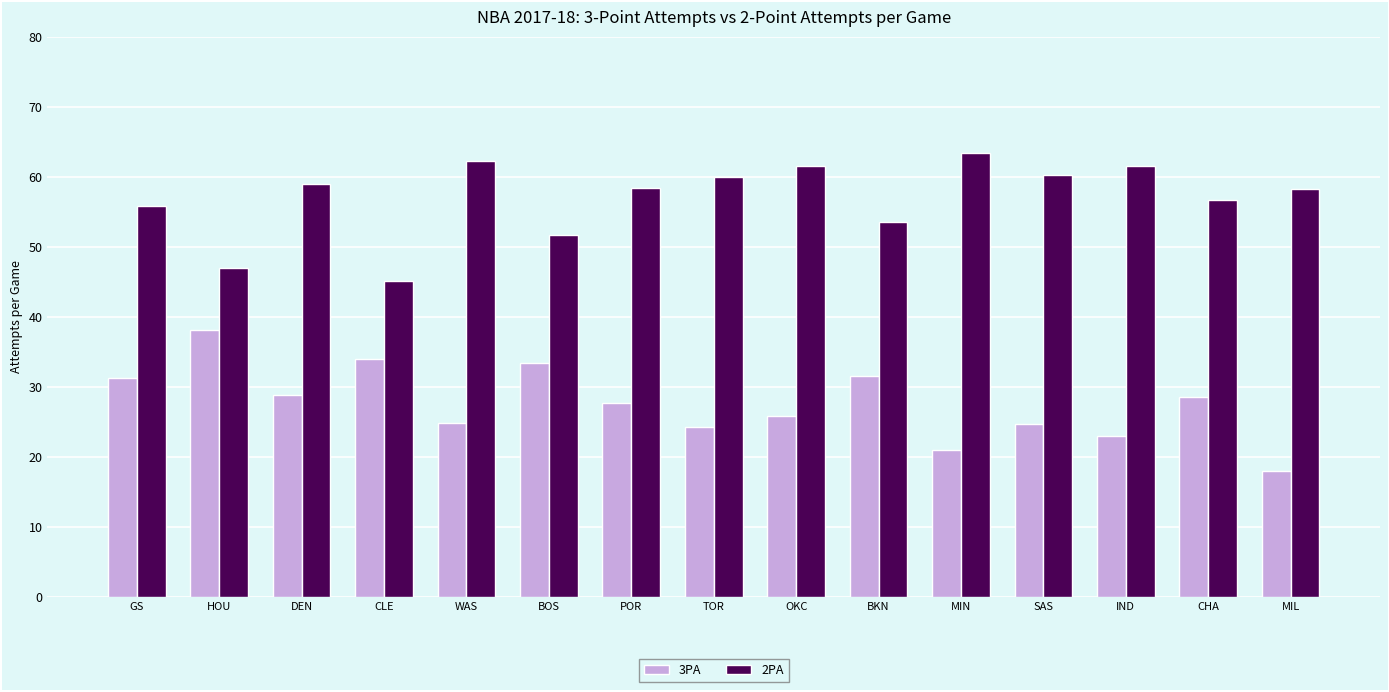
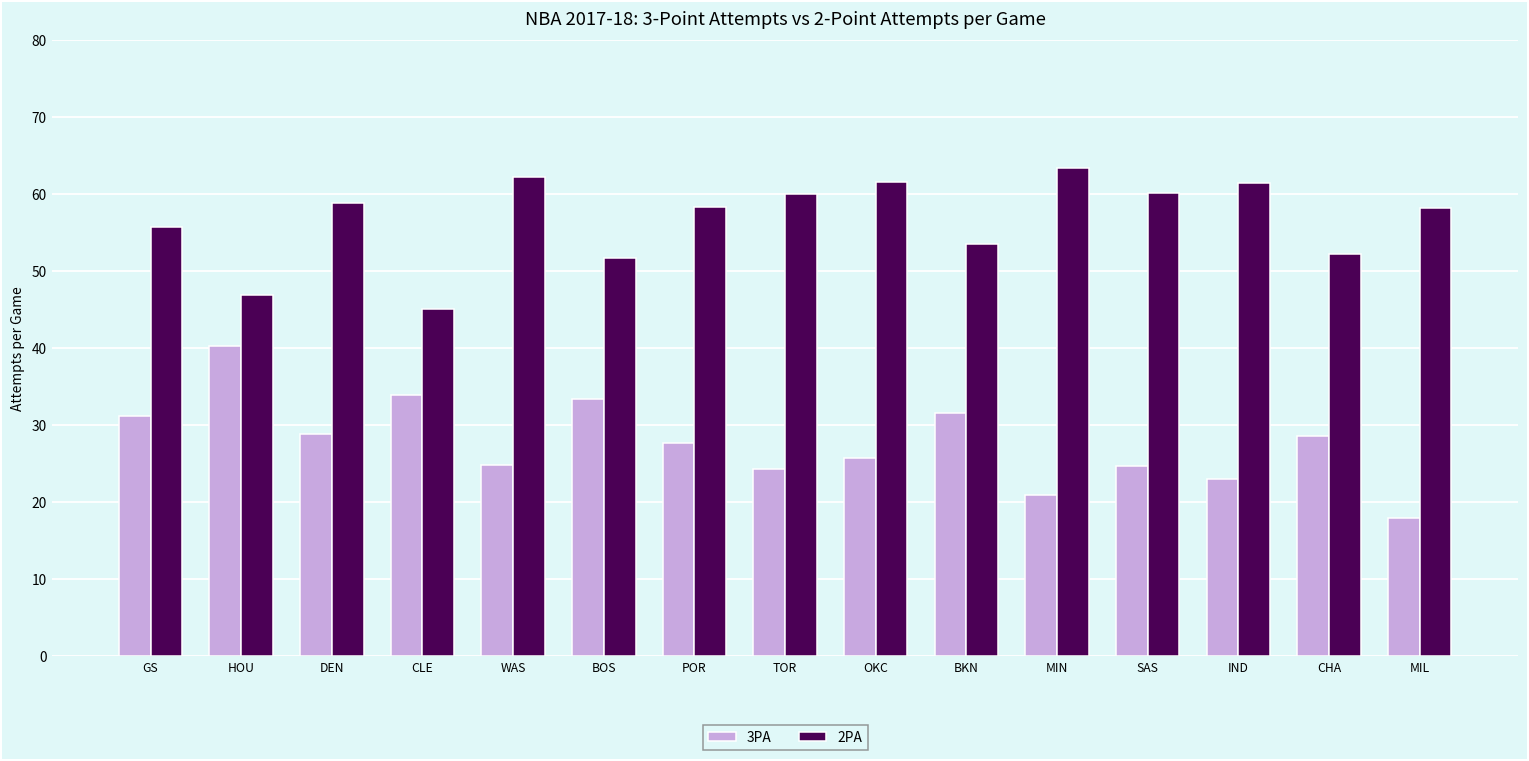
3PA, HOU: 38 -> 40
2PA, CHA: 57 -> 52
